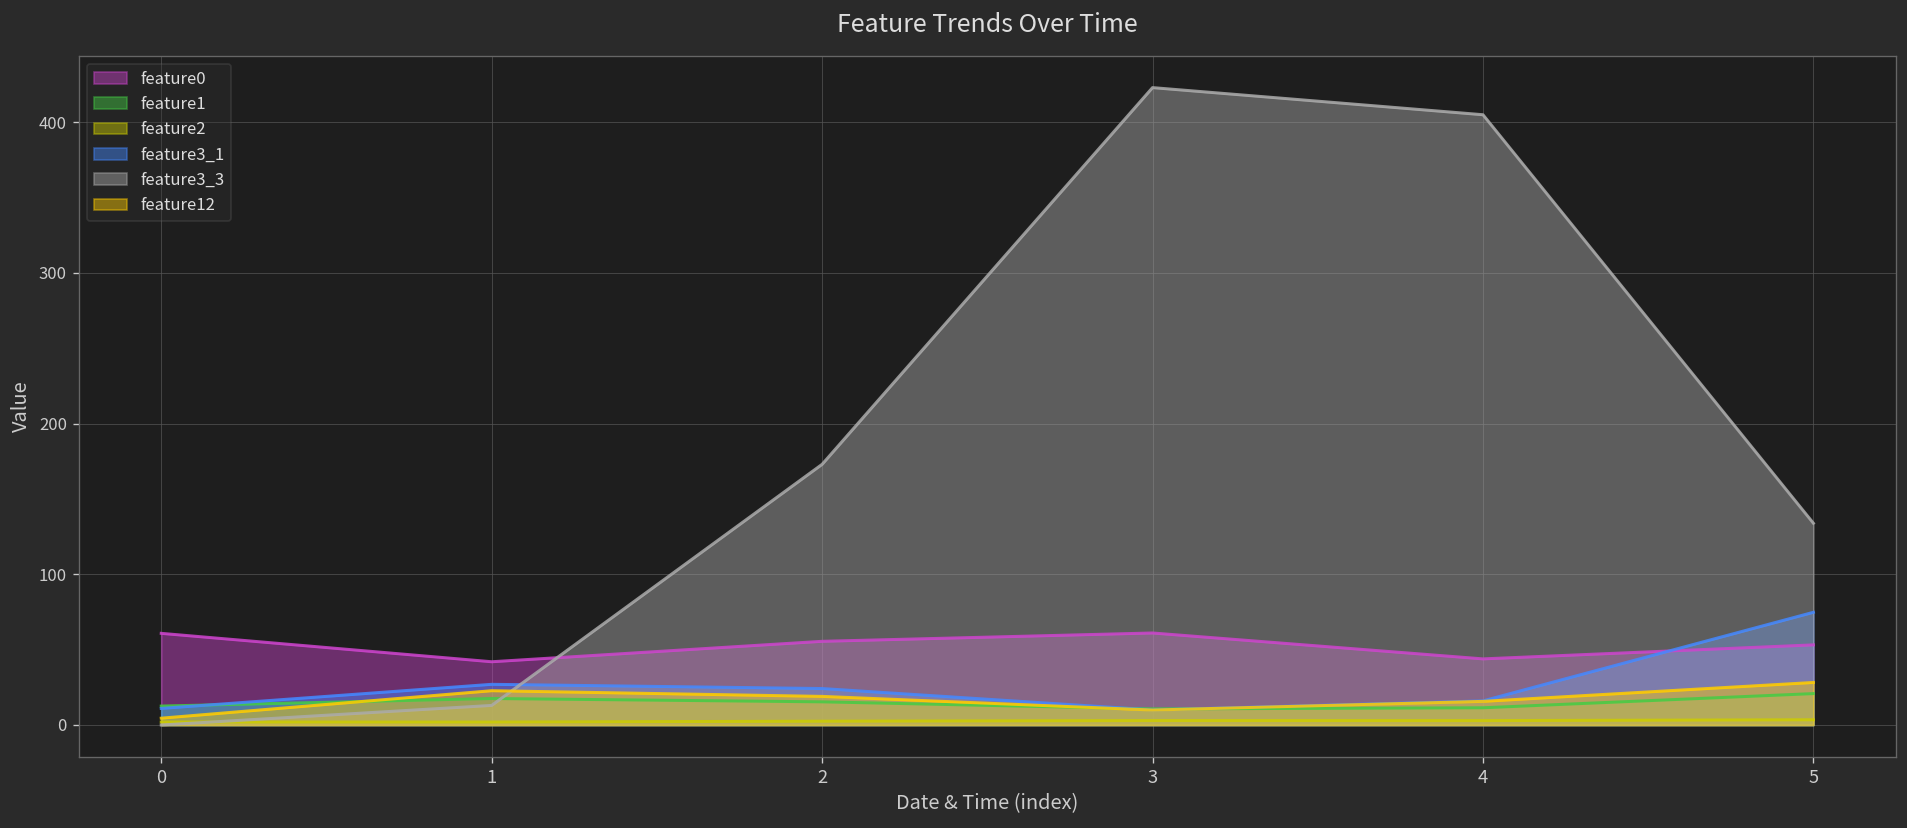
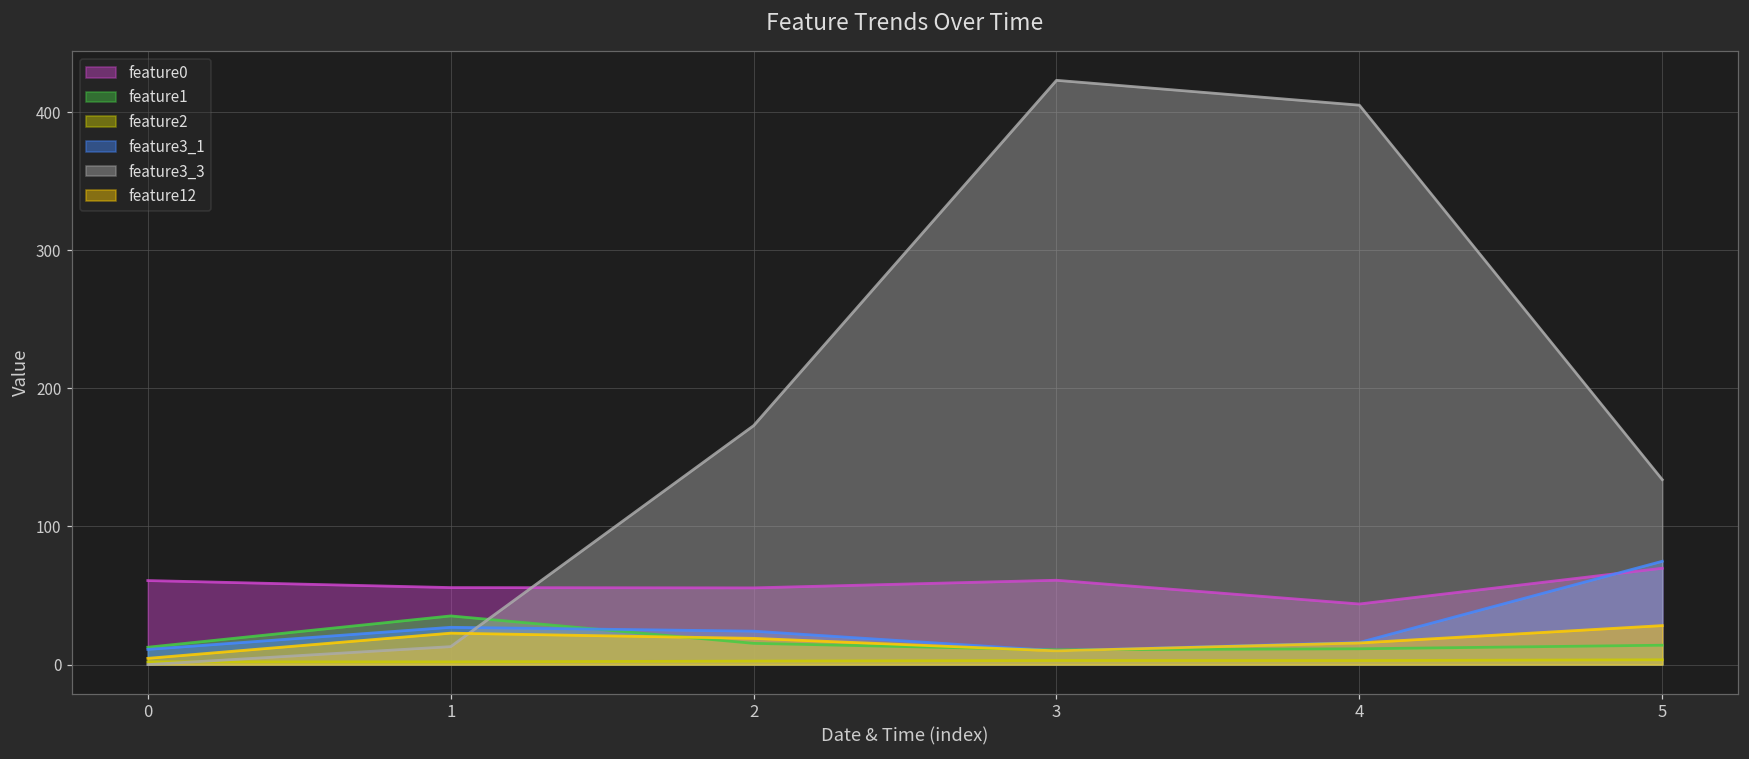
feature0, 1: 42 -> 56
feature1, 1: 18 -> 35
feature0, 5: 53 -> 70
feature1, 5: 21 -> 14
